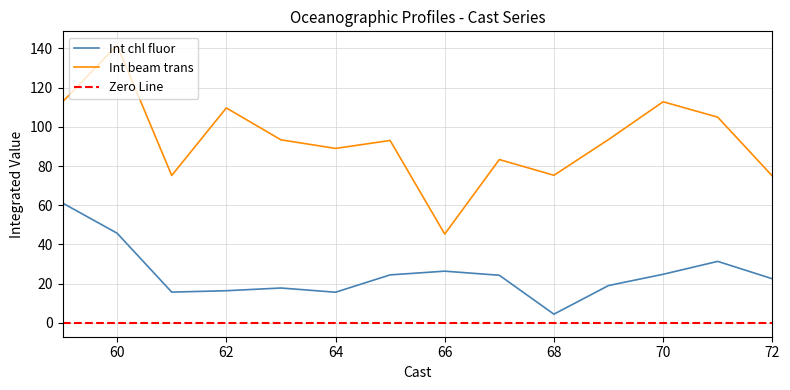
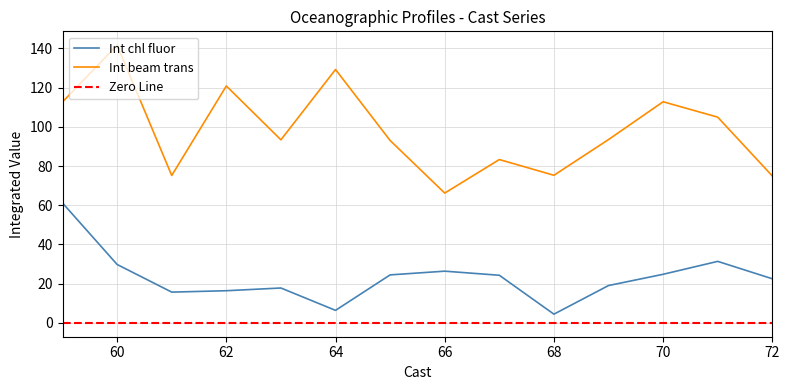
Int chl fluor, 60: 46 -> 30
Int beam trans, 62: 110 -> 121
Int chl fluor, 64: 16 -> 6
Int beam trans, 64: 89 -> 129
Int beam trans, 66: 45 -> 66
